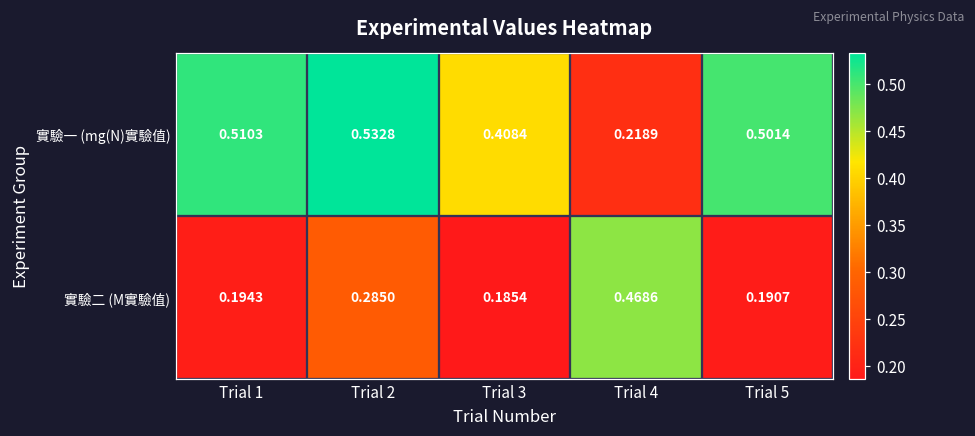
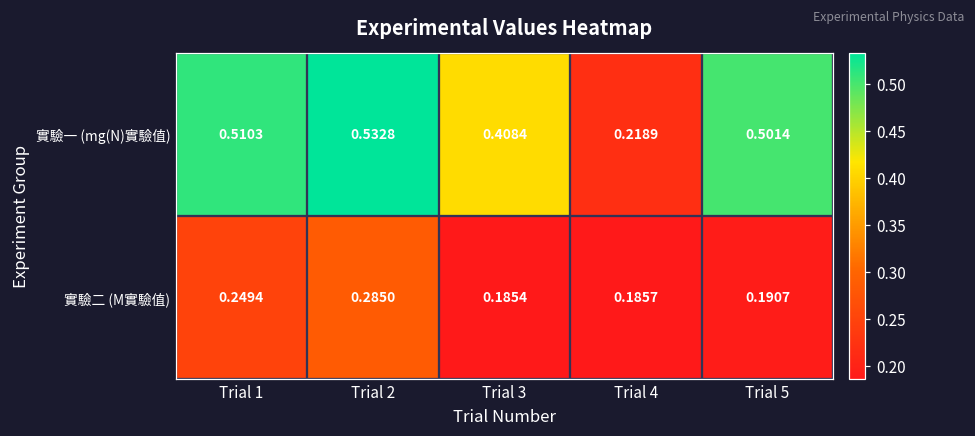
實驗二 (M實驗值), Trial 1: 0.1943 -> 0.2494
實驗二 (M實驗值), Trial 4: 0.4686 -> 0.1857
